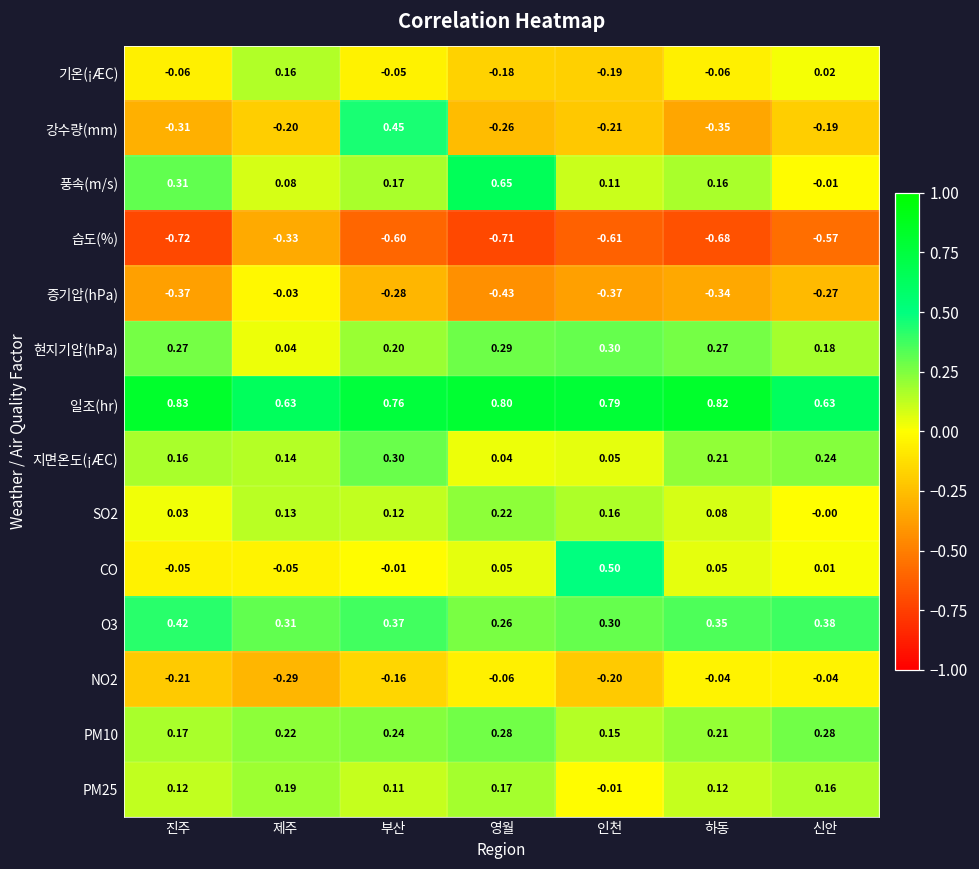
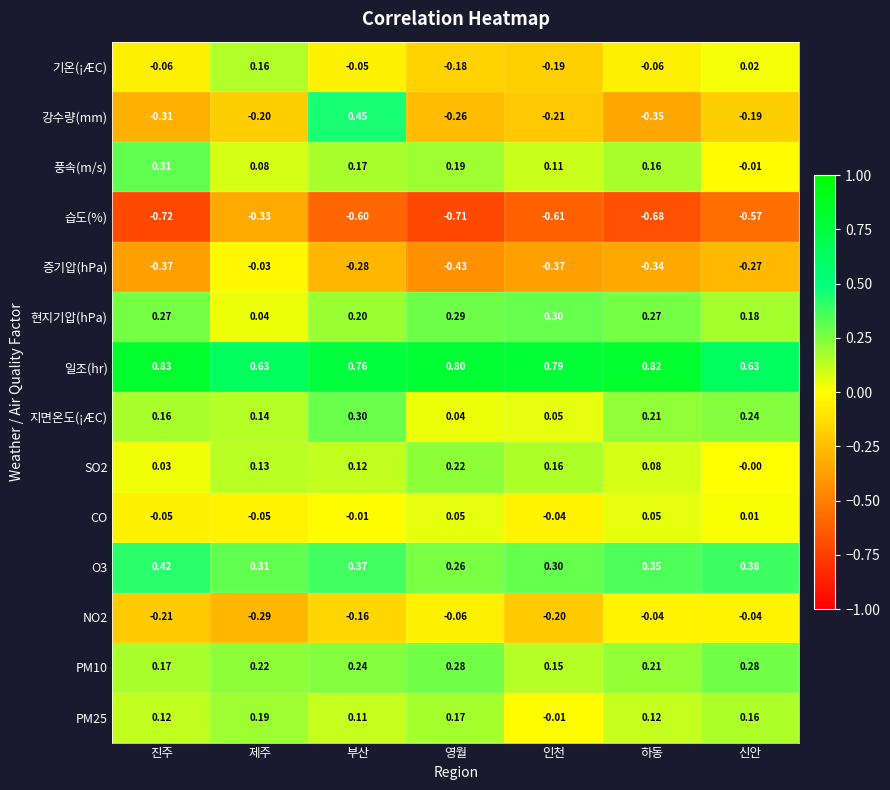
풍속(m/s), 영월: 0.65 -> 0.19
CO, 인천: 0.50 -> -0.04
